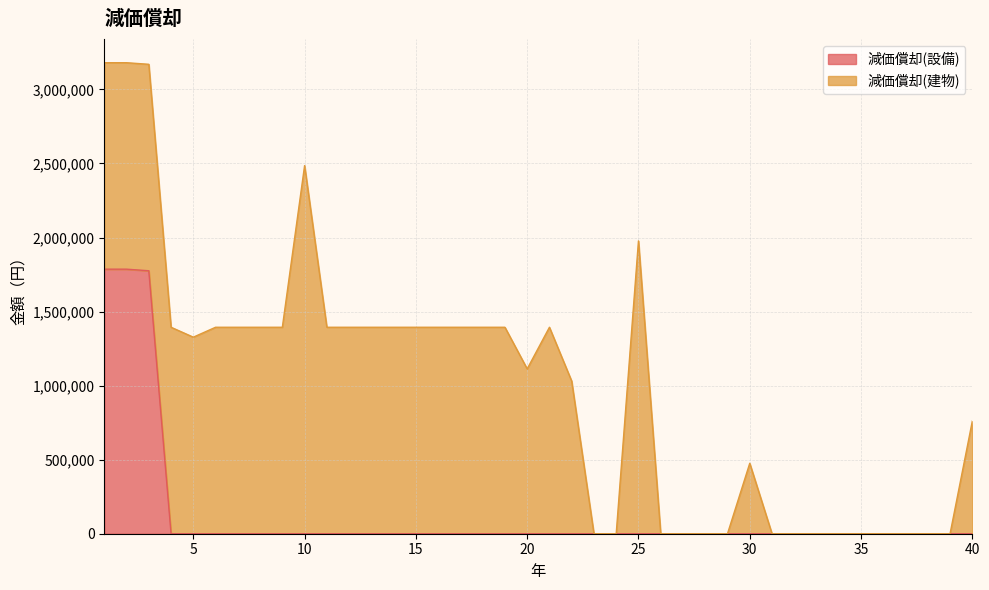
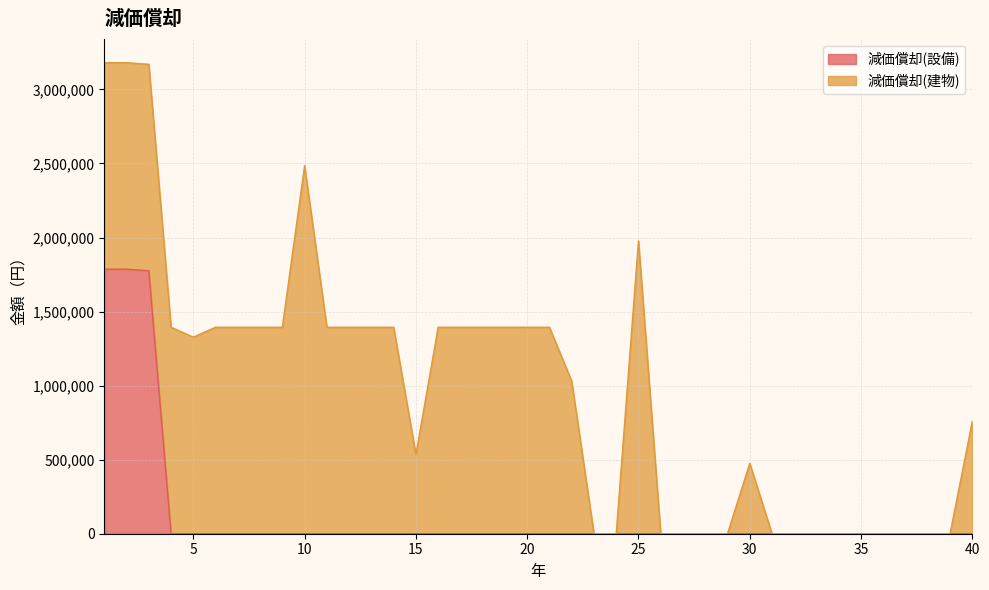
減価償却(建物), 15: 1,390,000 -> 530,000
減価償却(建物), 20: 1,110,000 -> 1,390,000
